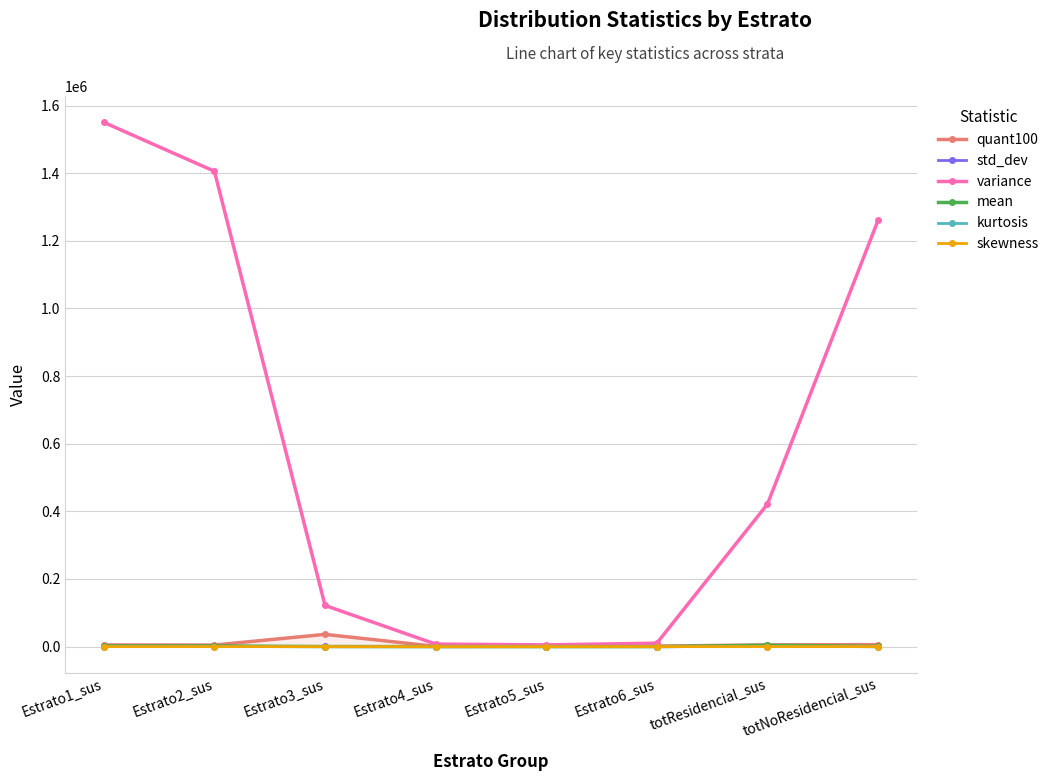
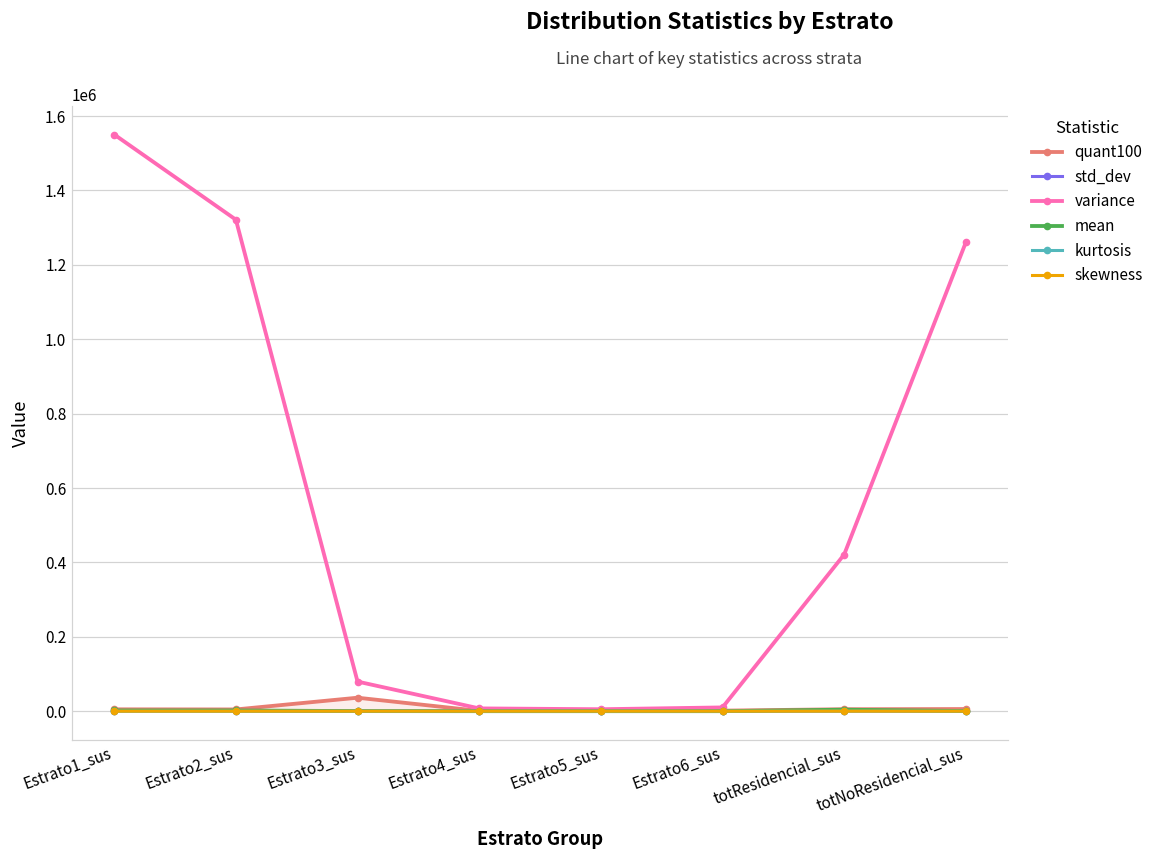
variance, Estrato2_sus: 1410000 -> 1320000
variance, Estrato3_sus: 120000 -> 80000
